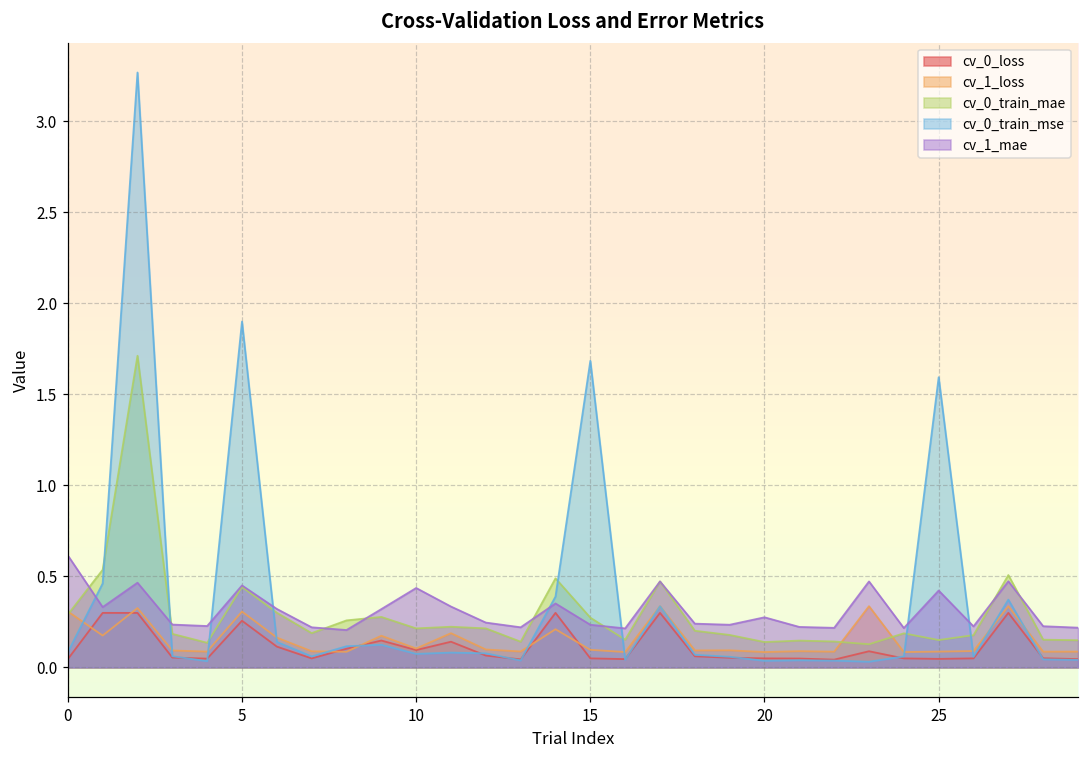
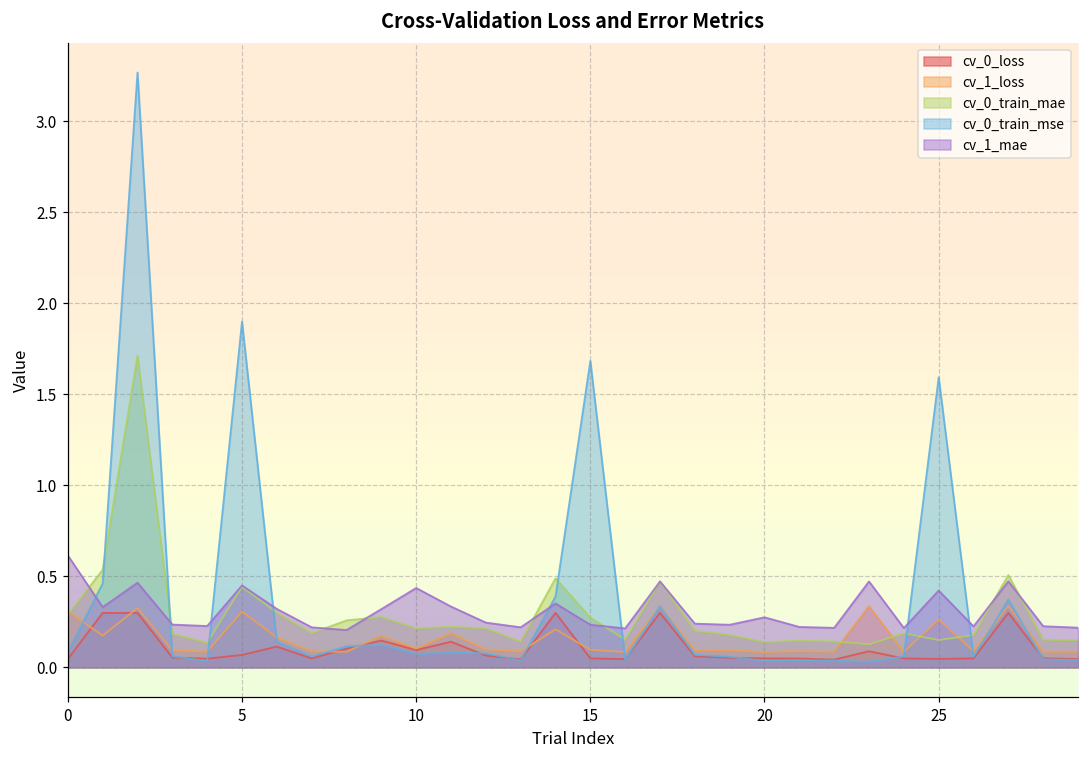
cv_0_loss, 5: 0.26 -> 0.07
cv_1_loss, 25: 0.09 -> 0.26
